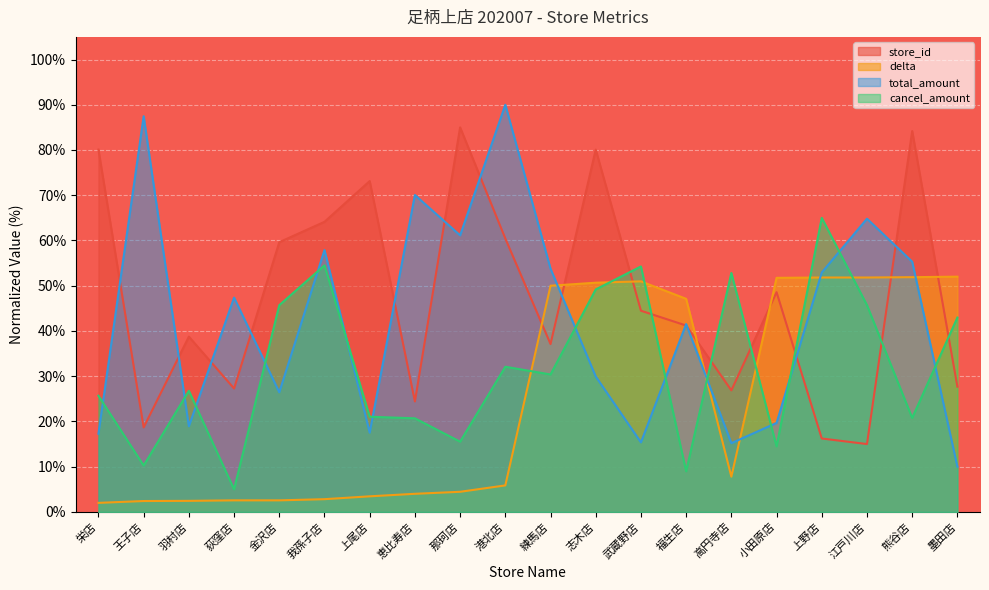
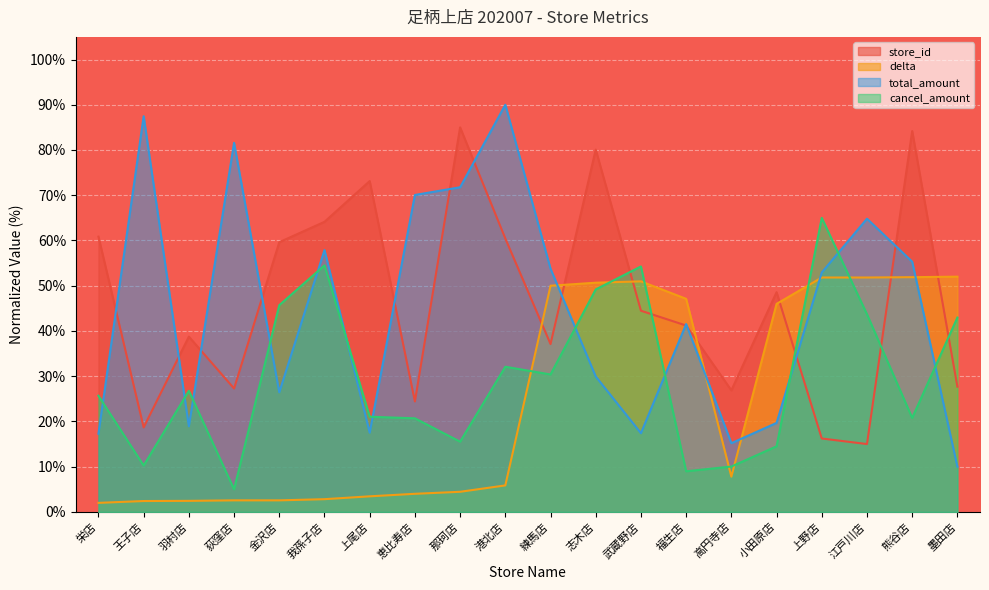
store_id, 栄店: 80% -> 61%
total_amount, 荻窪店: 47% -> 82%
total_amount, 那珂店: 61% -> 72%
total_amount, 武蔵野店: 15% -> 17%
cancel_amount, 高円寺店: 53% -> 10%
delta, 小田原店: 52% -> 46%
cancel_amount, 江戸川店: 46% -> 44%
